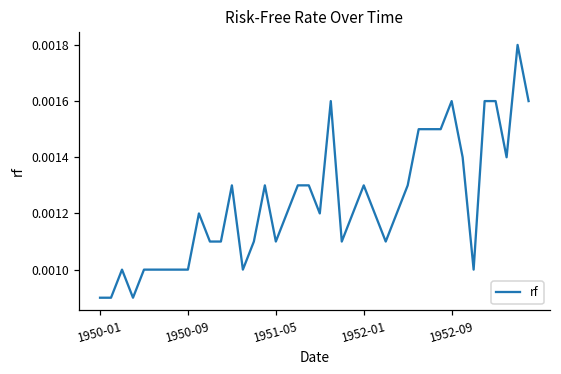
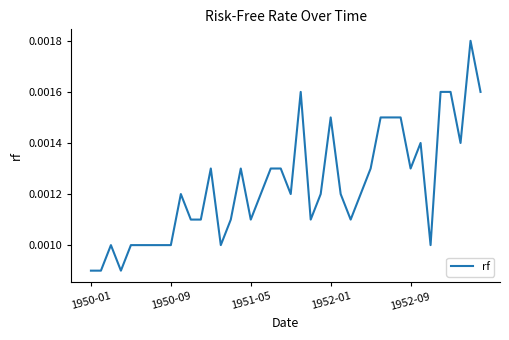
1952-01: 0.0013 -> 0.0015
1952-09: 0.0016 -> 0.0013
